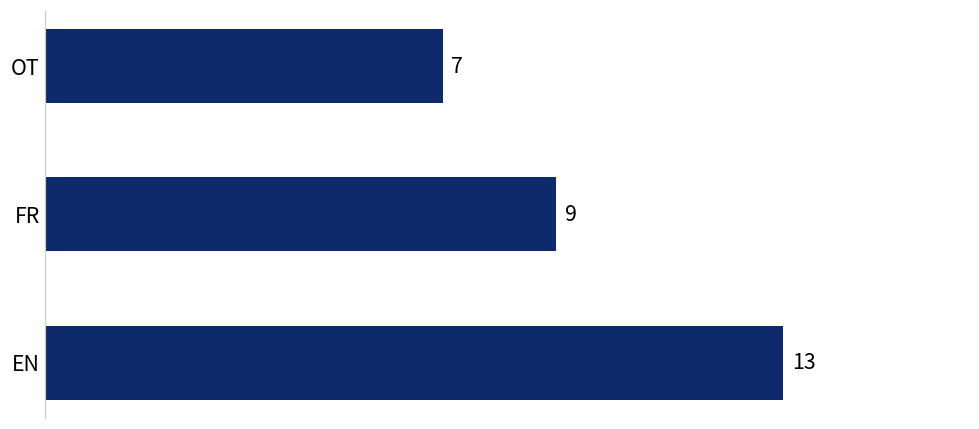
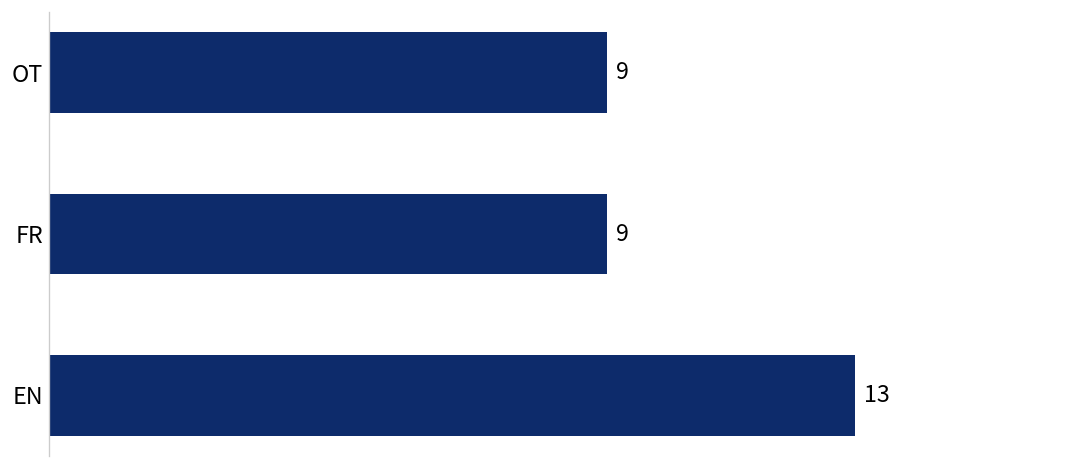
OT: 7 -> 9
